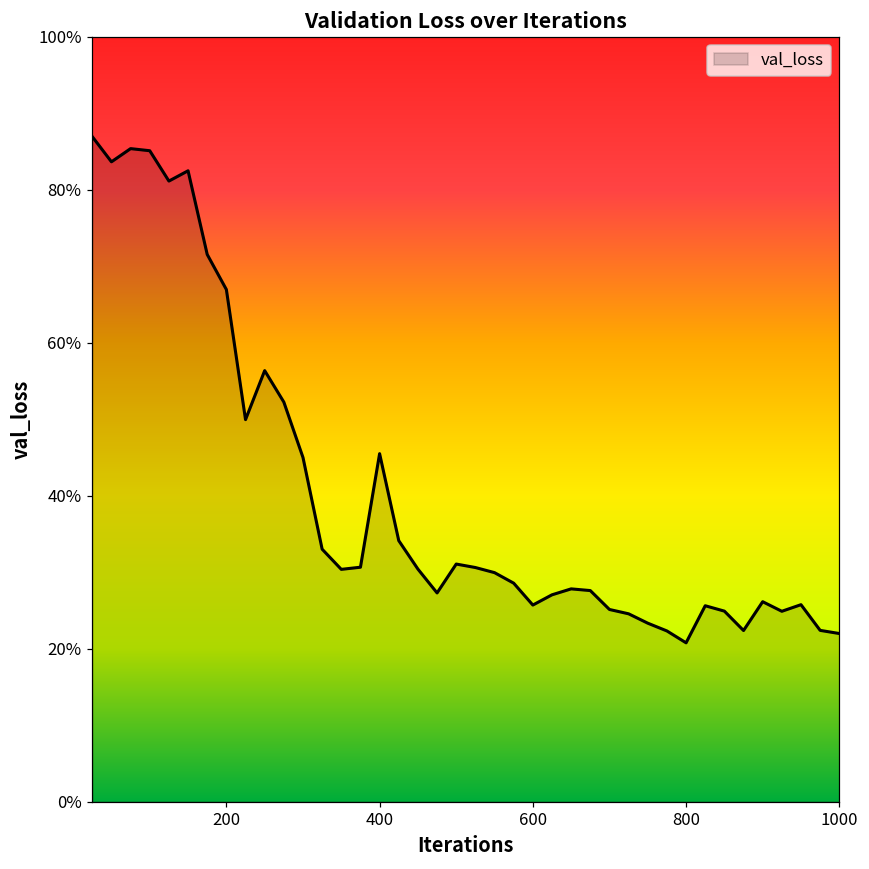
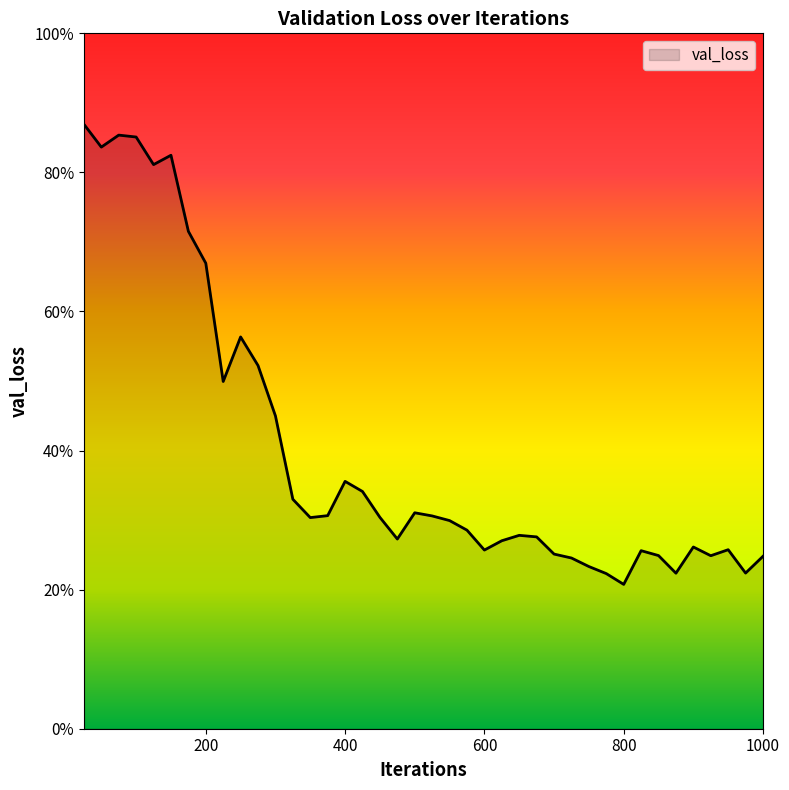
400: 45% -> 36%
1000: 22% -> 25%
